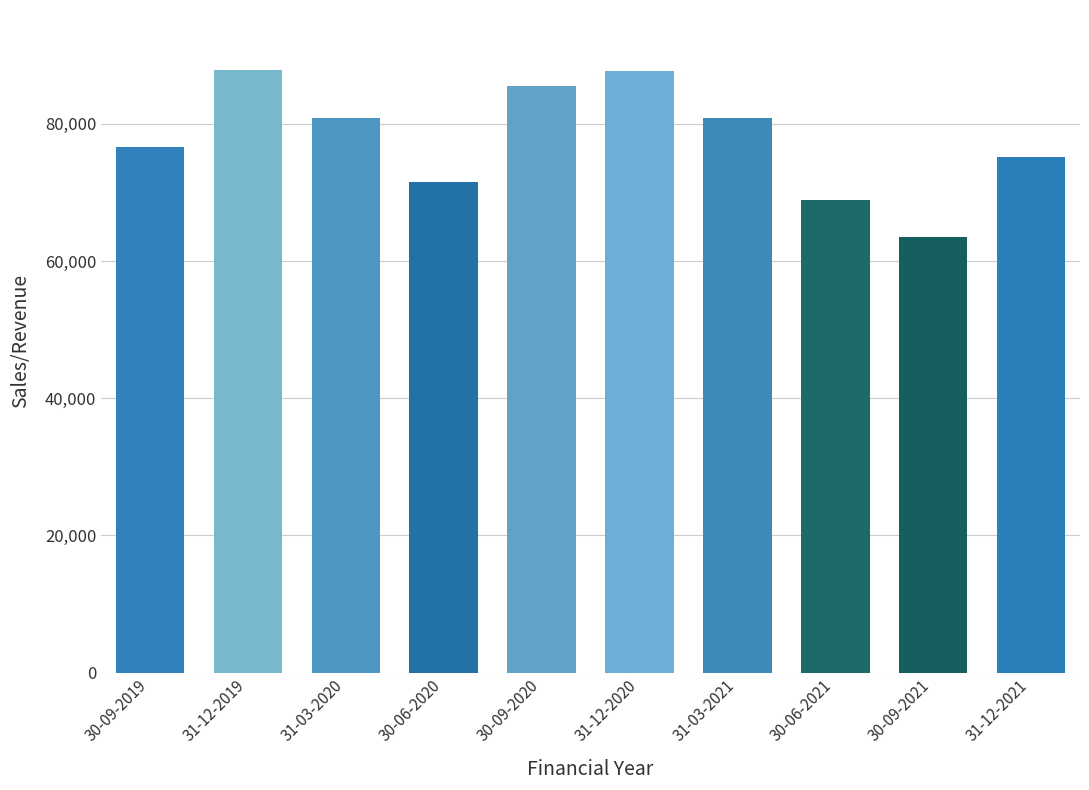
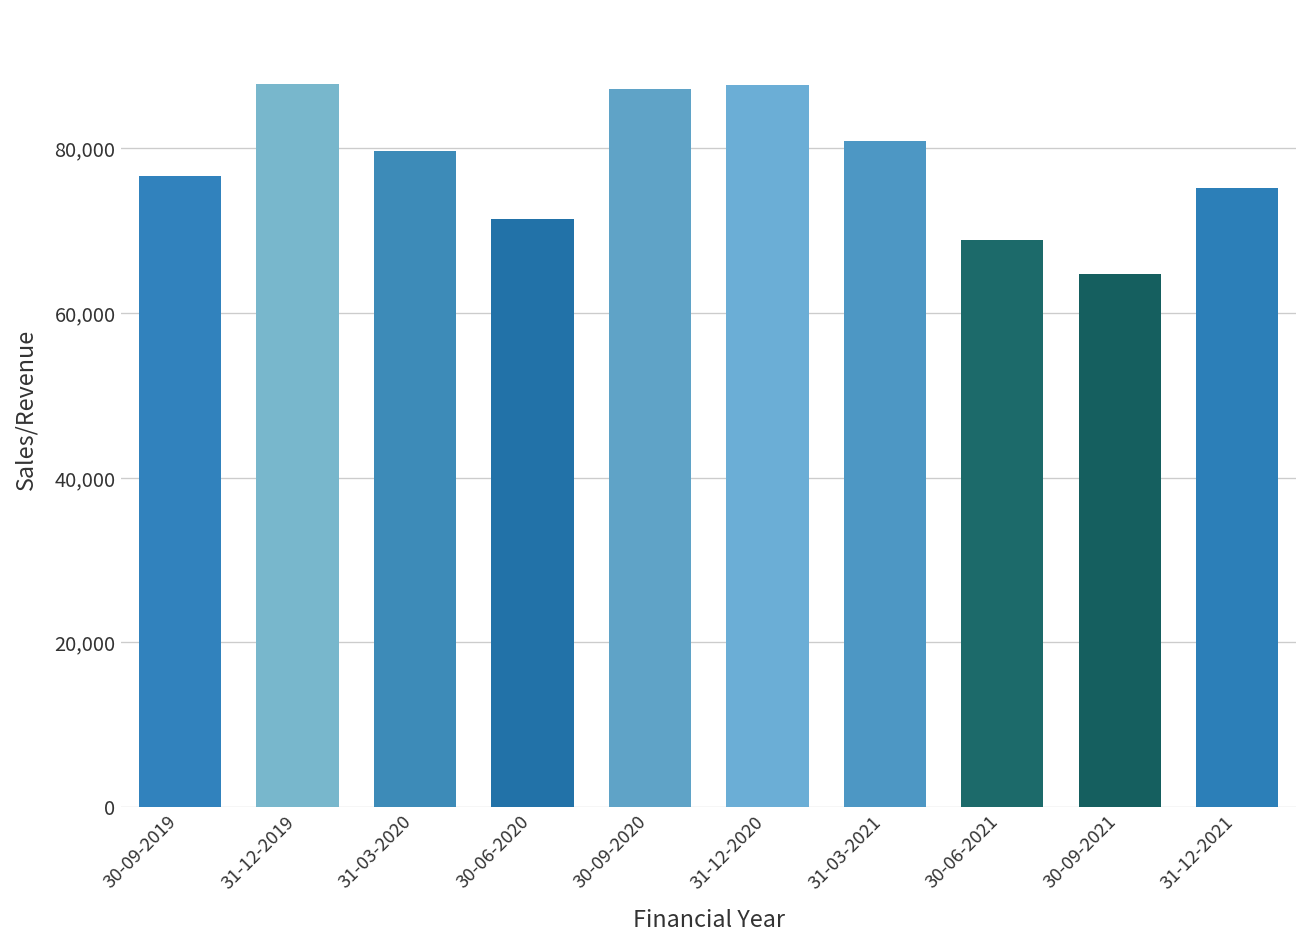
31-03-2020: 81,000 -> 80,000
30-09-2020: 86,000 -> 87,000
30-09-2021: 64,000 -> 65,000
